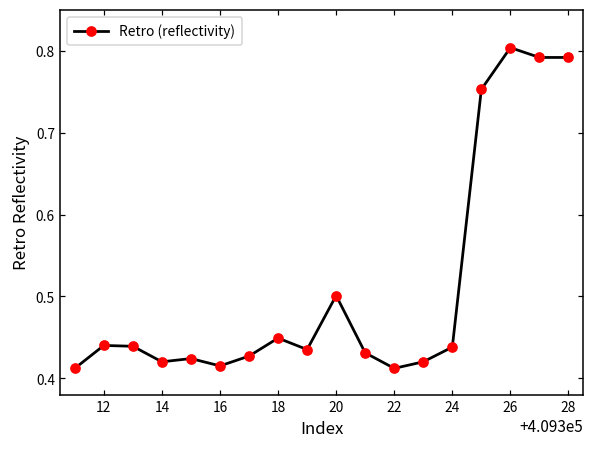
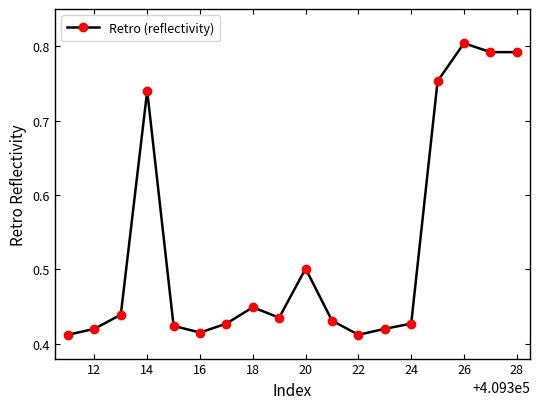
12: 0.44 -> 0.42
14: 0.42 -> 0.74
24: 0.44 -> 0.43
